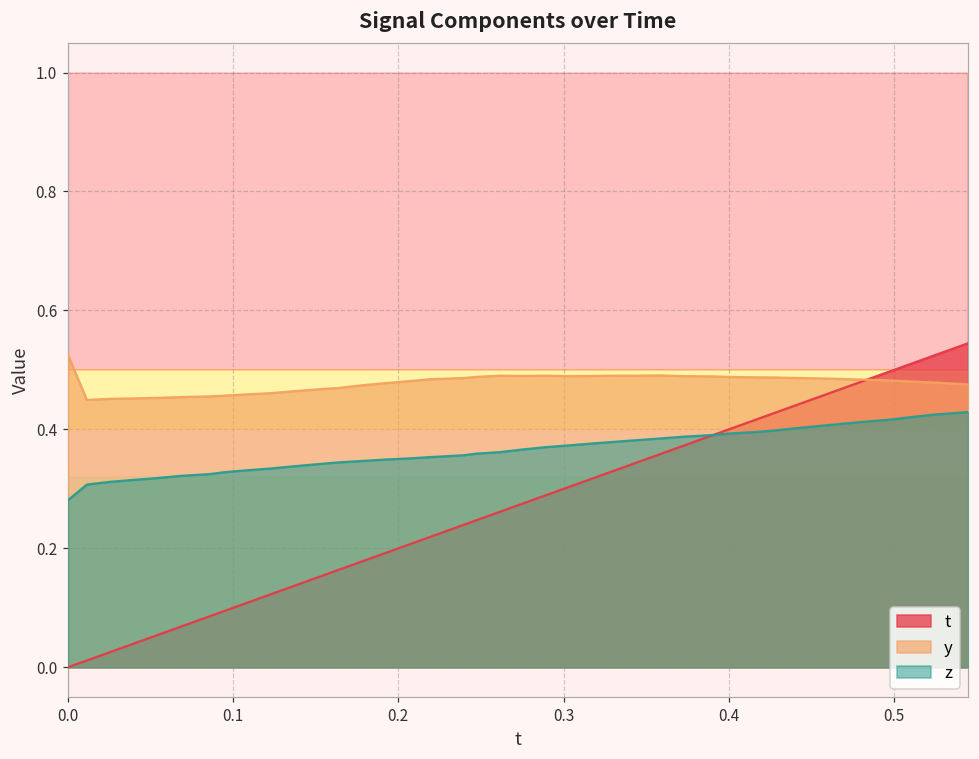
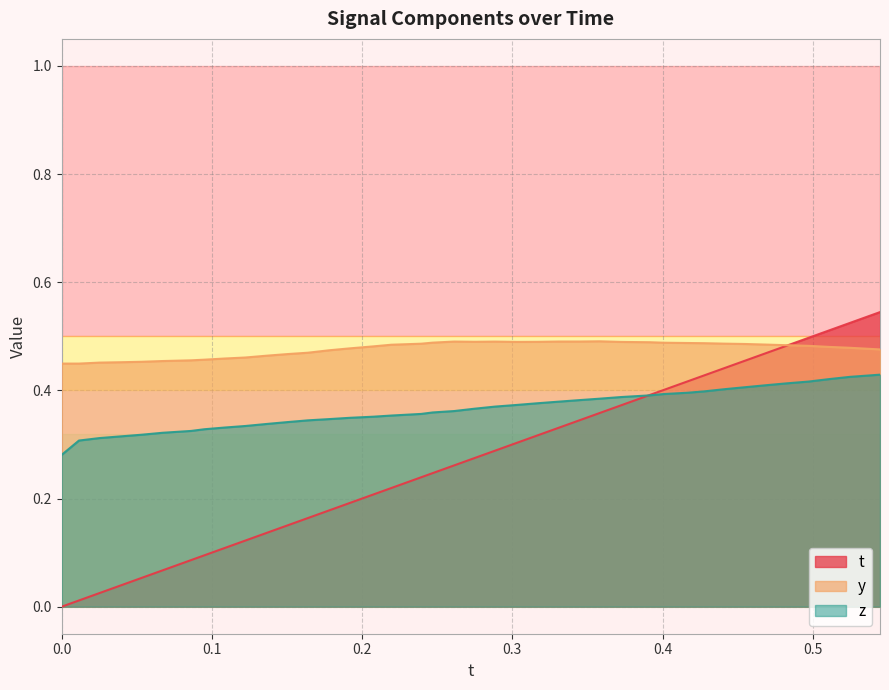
y, 0.0: 0.53 -> 0.45
